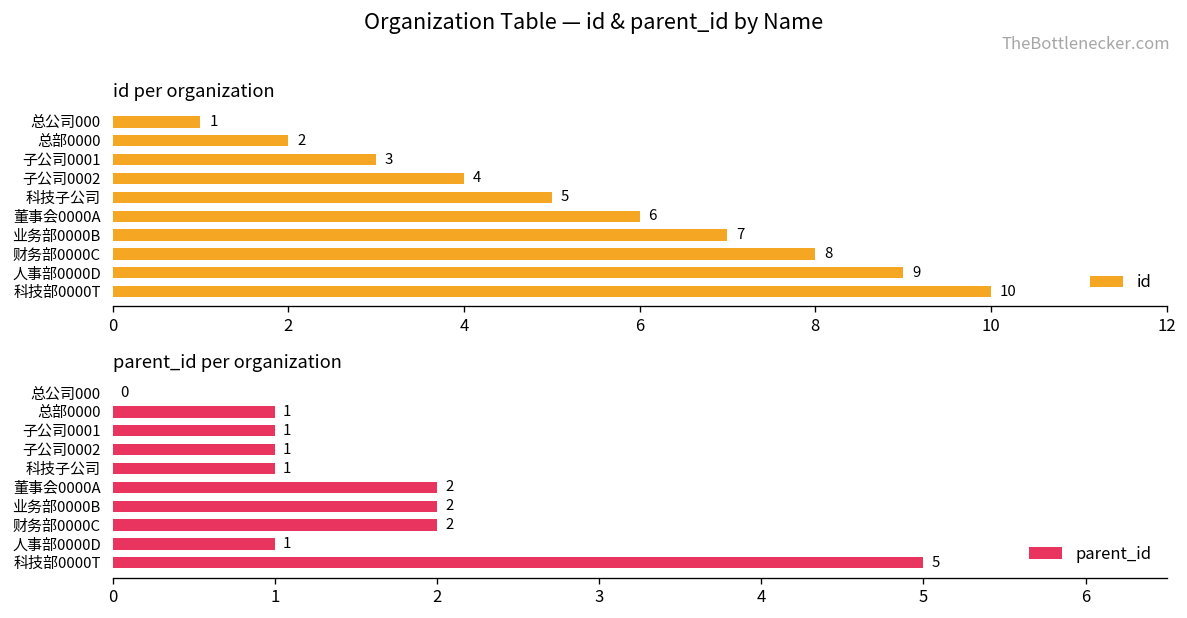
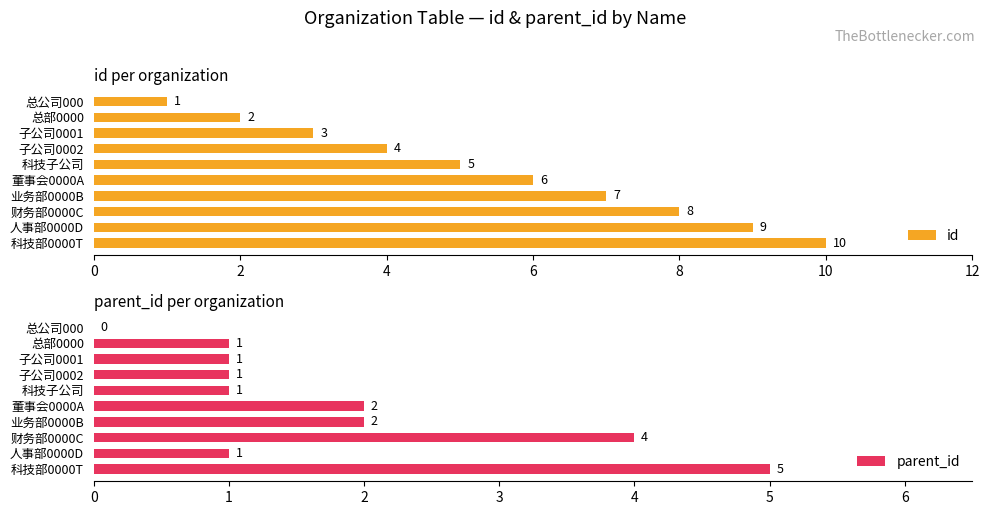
parent_id per organization, 财务部0000C: 2 -> 4
